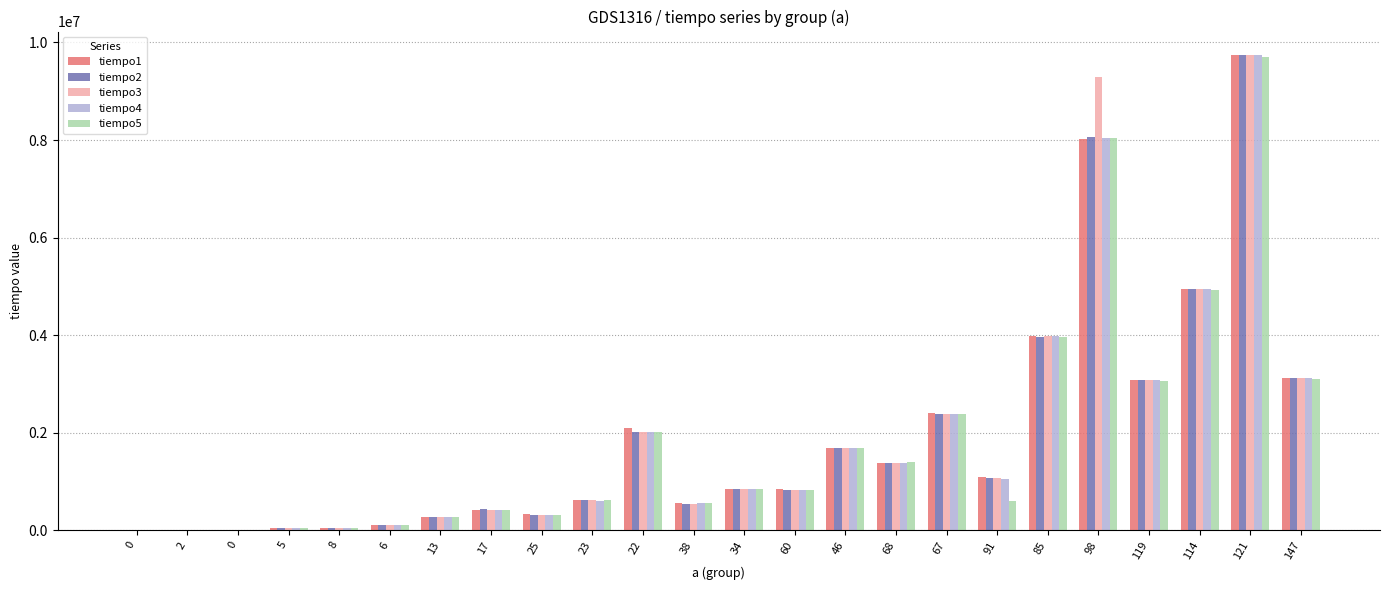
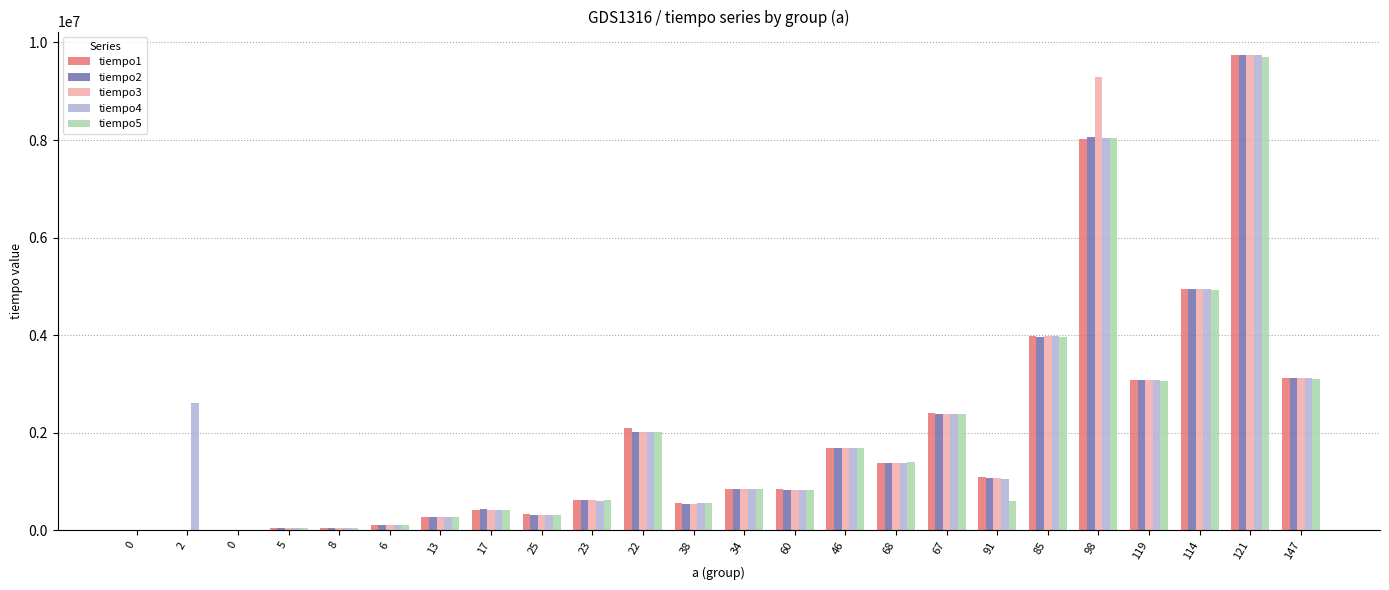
tiempo4, 2: 0 -> 2600000
